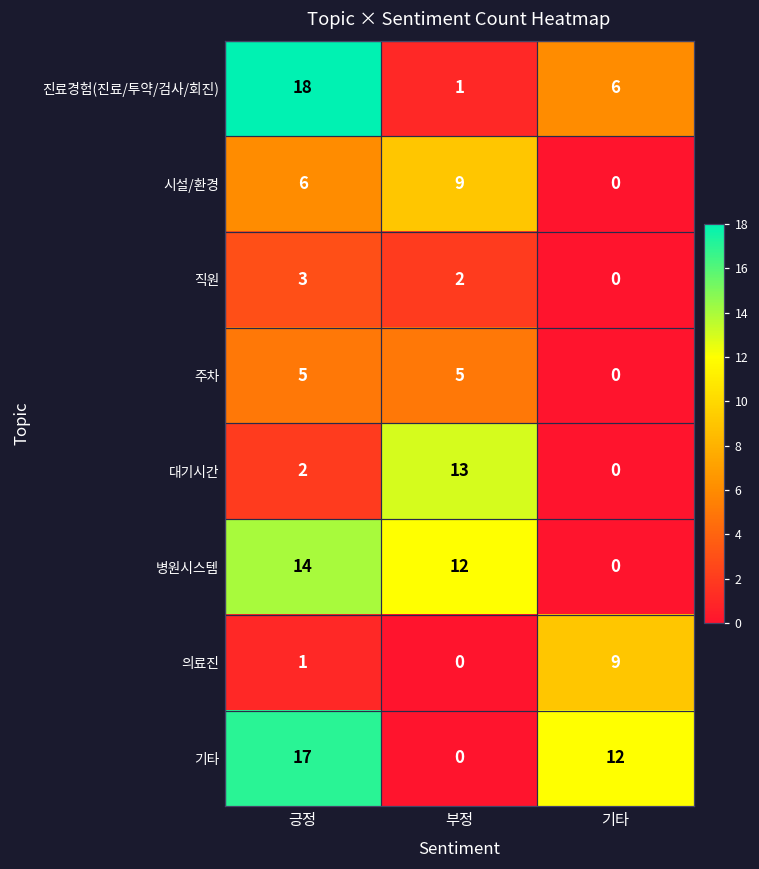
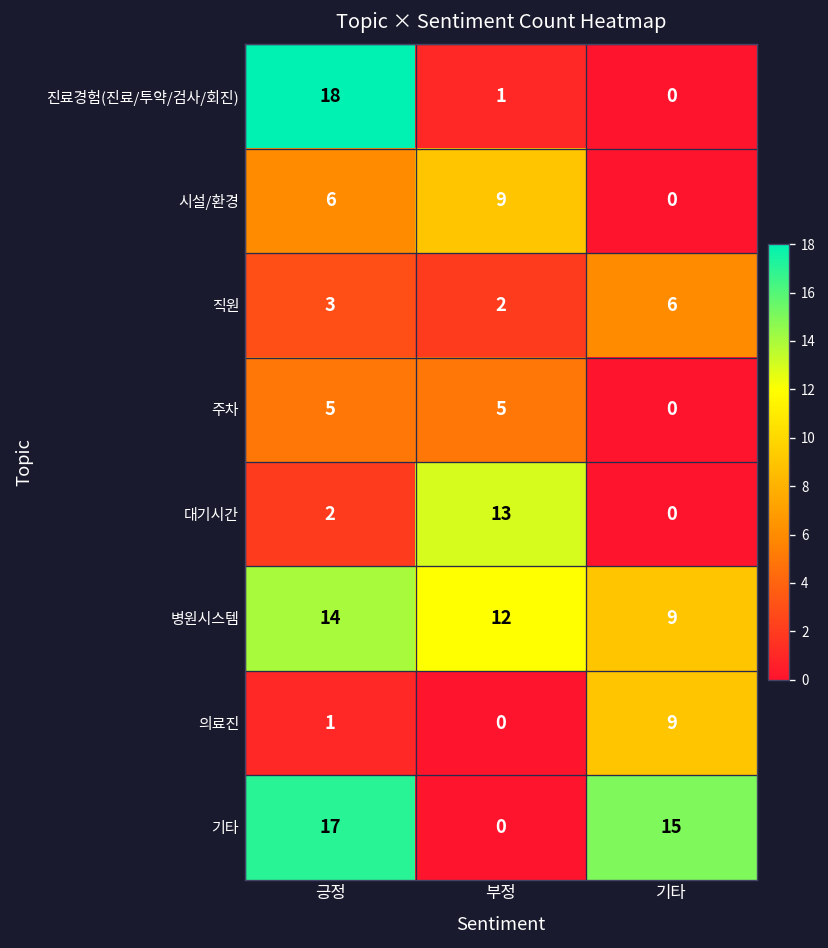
진료경험(진료/투약/검사/회진), 기타: 6 -> 0
직원, 기타: 0 -> 6
병원시스템, 기타: 0 -> 9
기타, 기타: 12 -> 15
